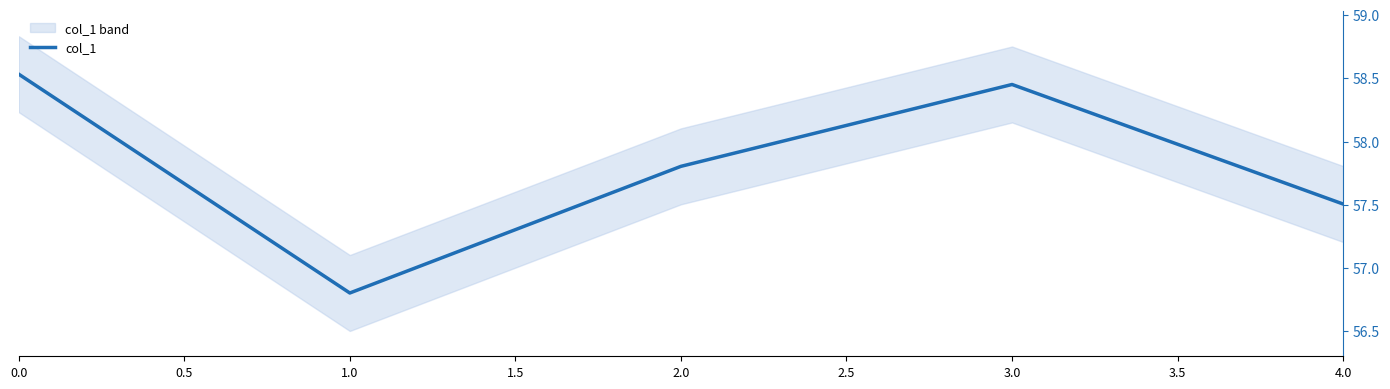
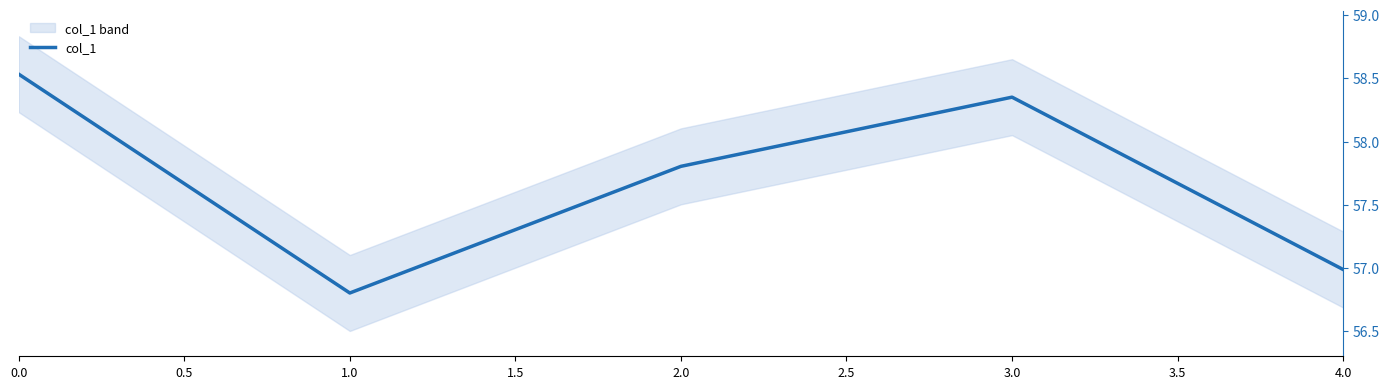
col_1, 3.0: 58.45 -> 58.35
col_1, 4.0: 57.51 -> 56.99
